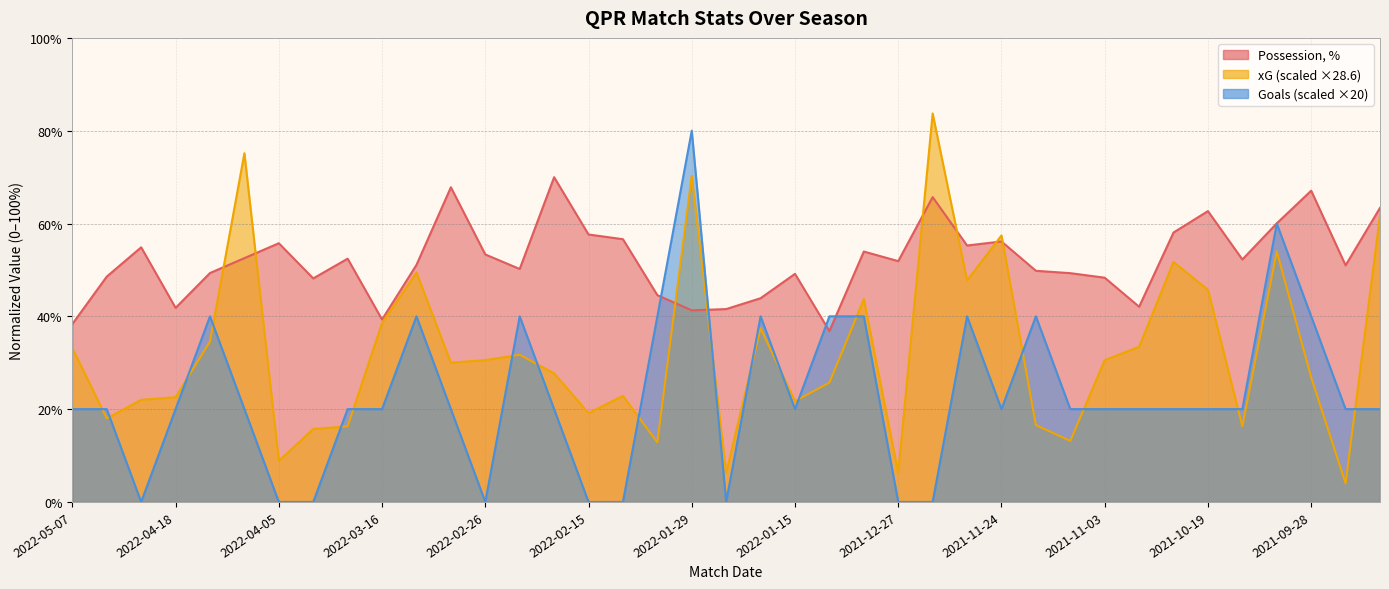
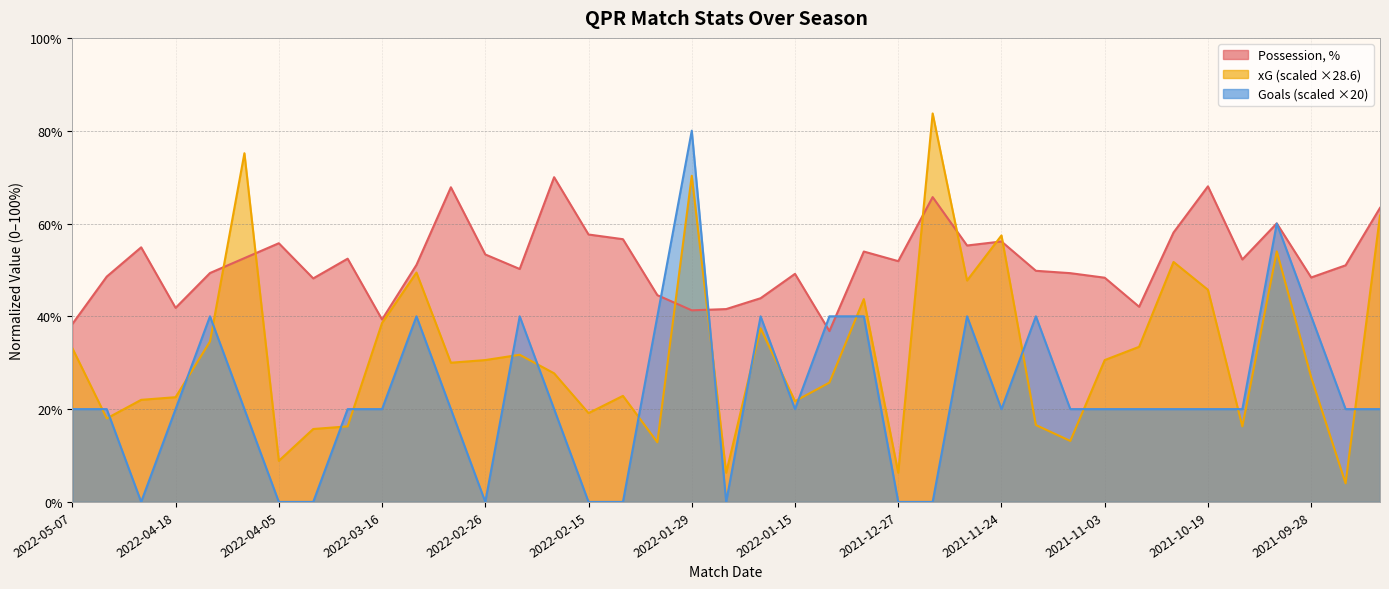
Possession, %, 2021-10-19: 63% -> 68%
Possession, %, 2021-09-28: 67% -> 48%
